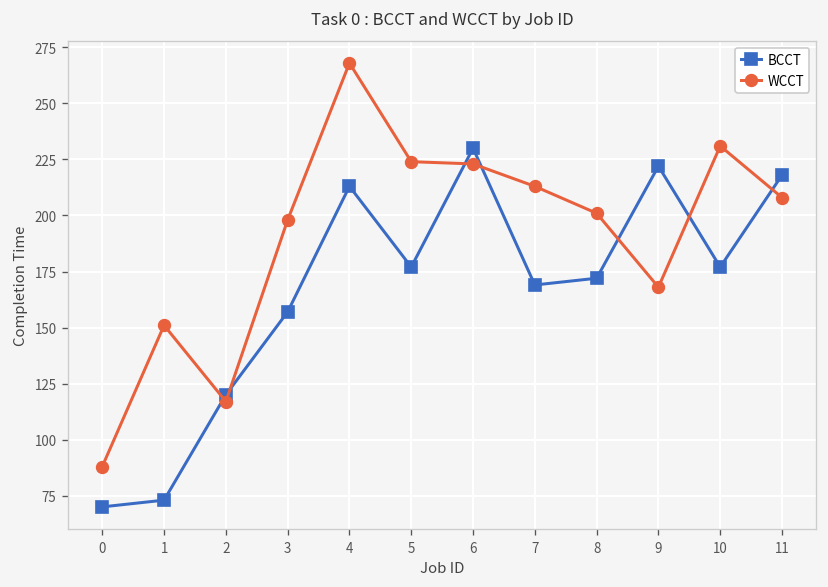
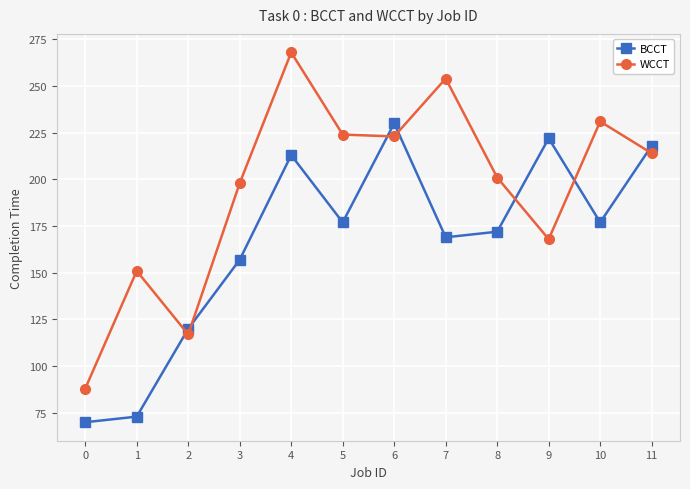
WCCT, 7: 213 -> 254
WCCT, 11: 208 -> 214
